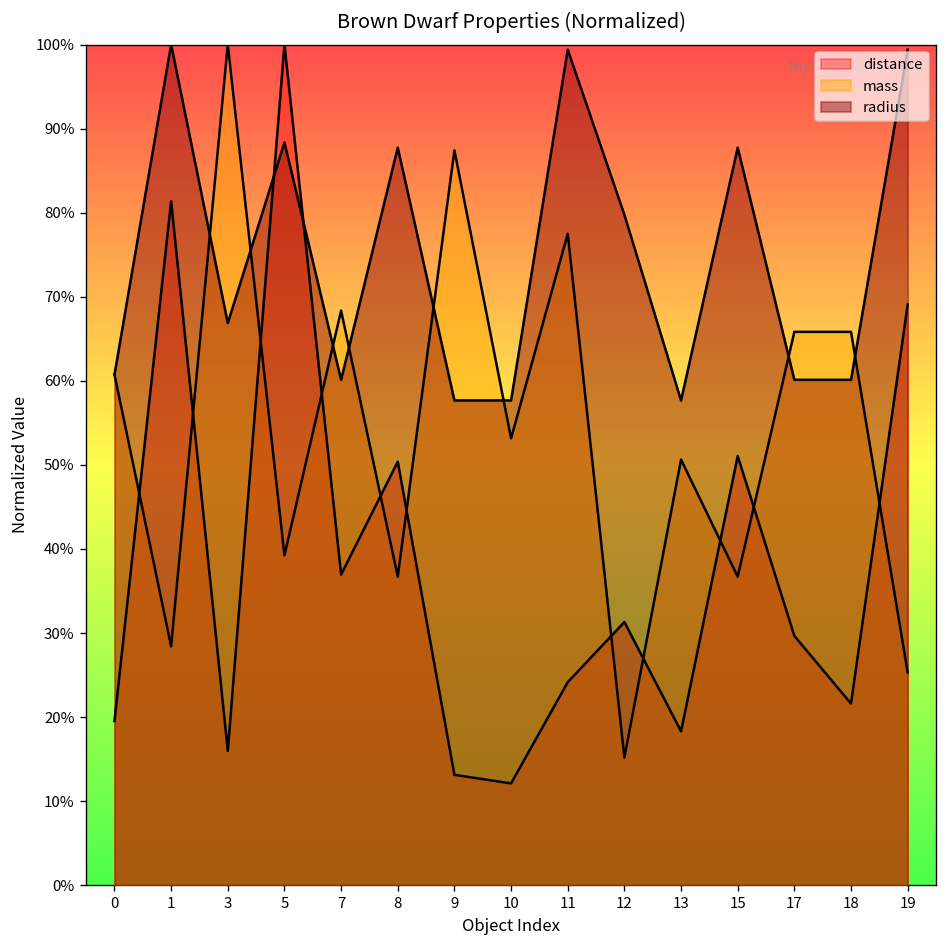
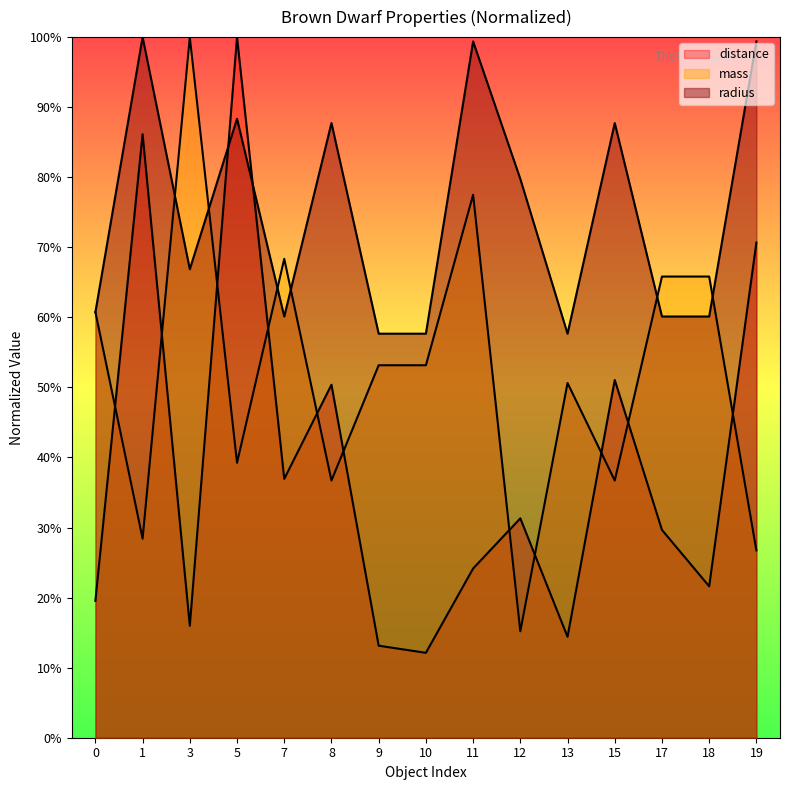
distance, 1: 81% -> 86%
mass, 9: 87% -> 53%
distance, 13: 18% -> 14%
distance, 19: 69% -> 71%
mass, 19: 25% -> 27%
